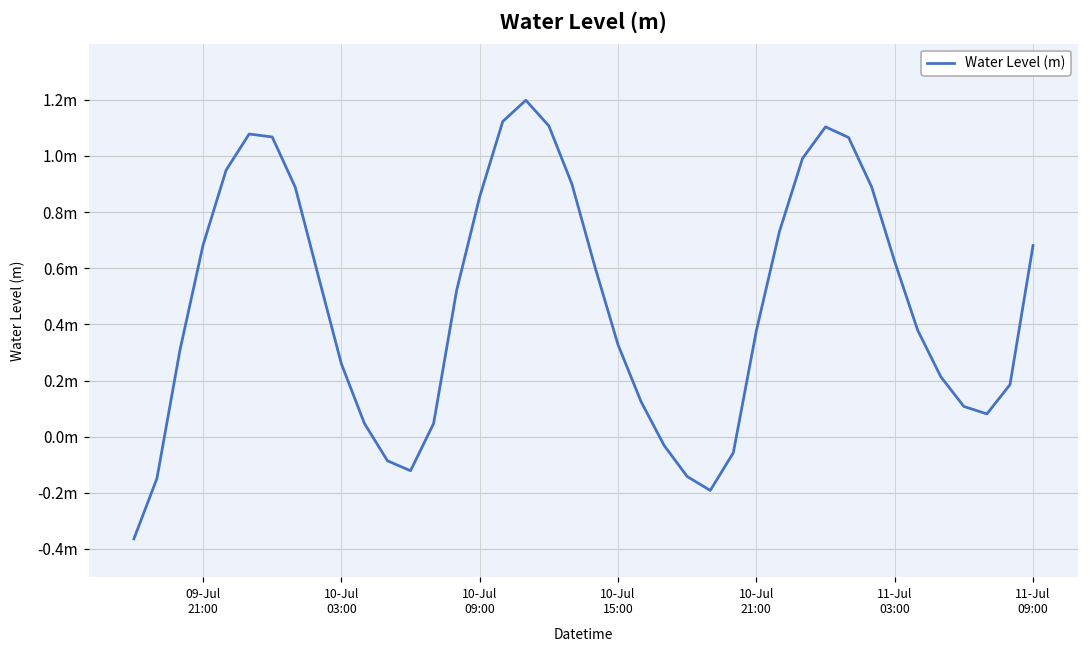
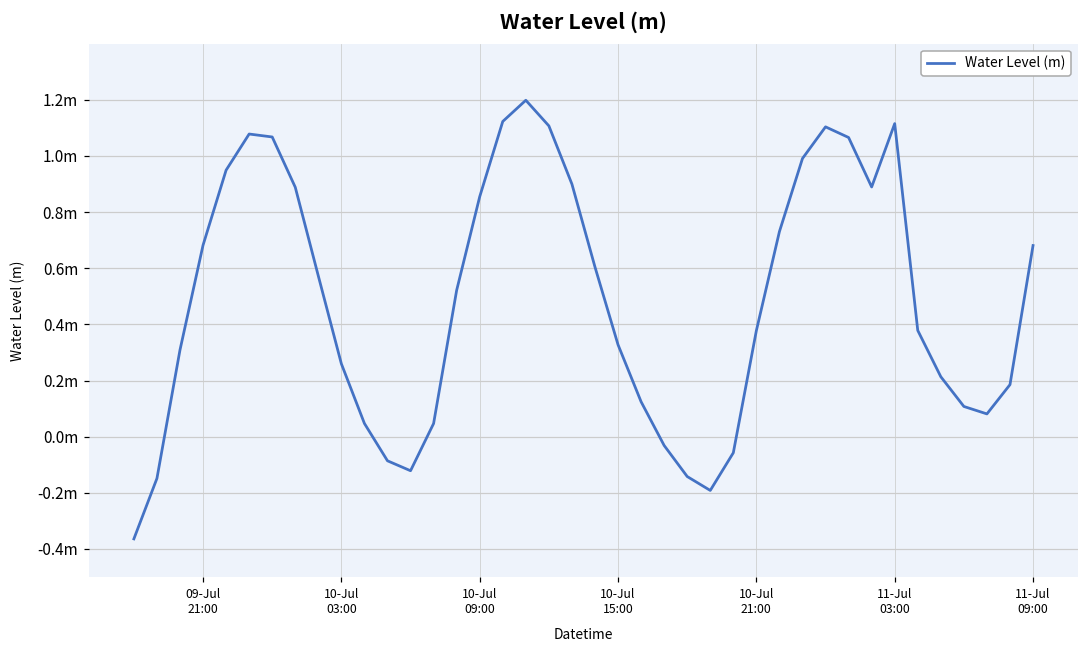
11-Jul 03:00: 0.62m -> 1.12m
